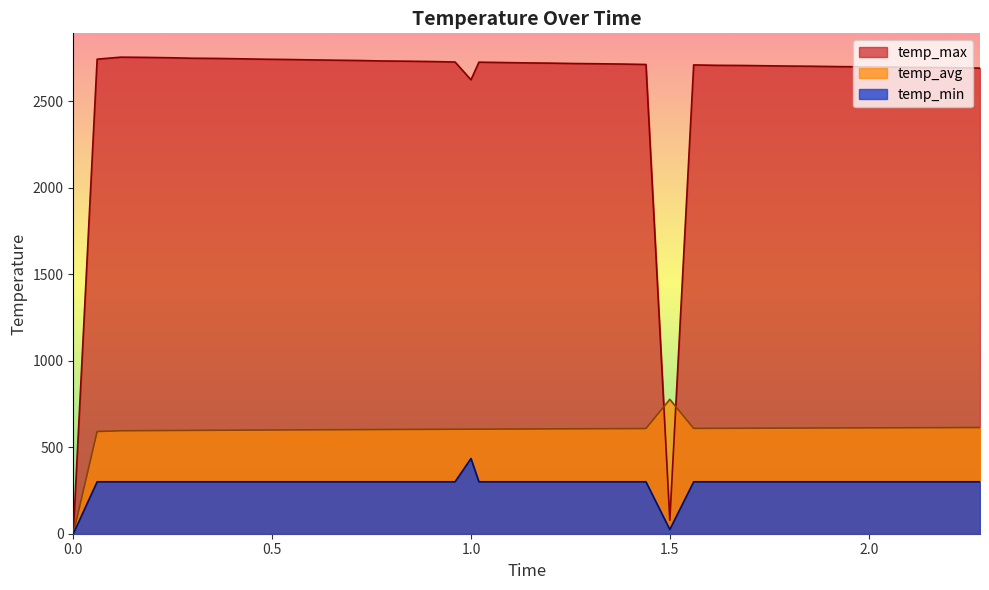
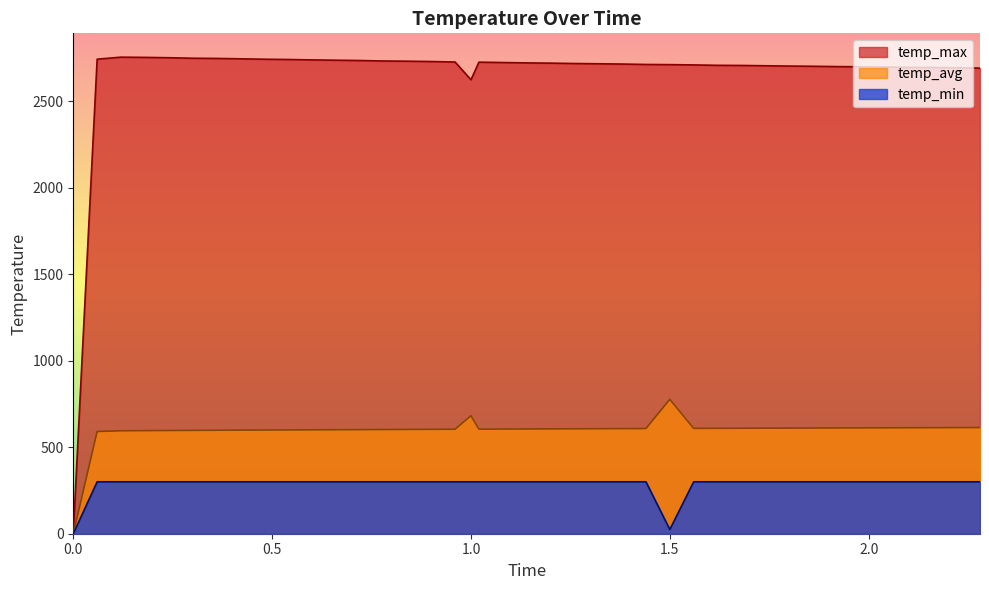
temp_avg, 1.0: 600 -> 680
temp_min, 1.0: 430 -> 300
temp_max, 1.5: 80 -> 2710
